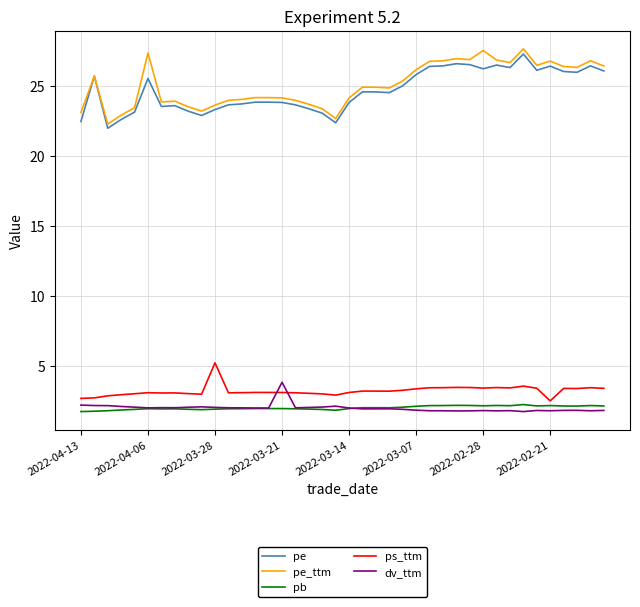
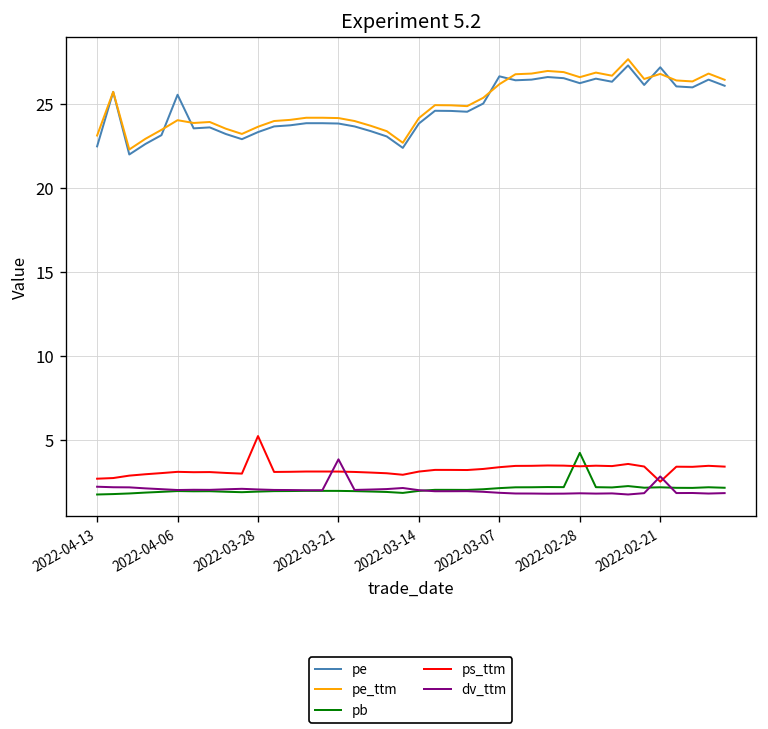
pe_ttm, 2022-04-06: 27.4 -> 24.0
pe, 2022-03-07: 25.8 -> 26.6
pe_ttm, 2022-02-28: 27.5 -> 26.6
pb, 2022-02-28: 2.2 -> 4.2
pe, 2022-02-21: 26.4 -> 27.2
dv_ttm, 2022-02-21: 1.8 -> 2.8
